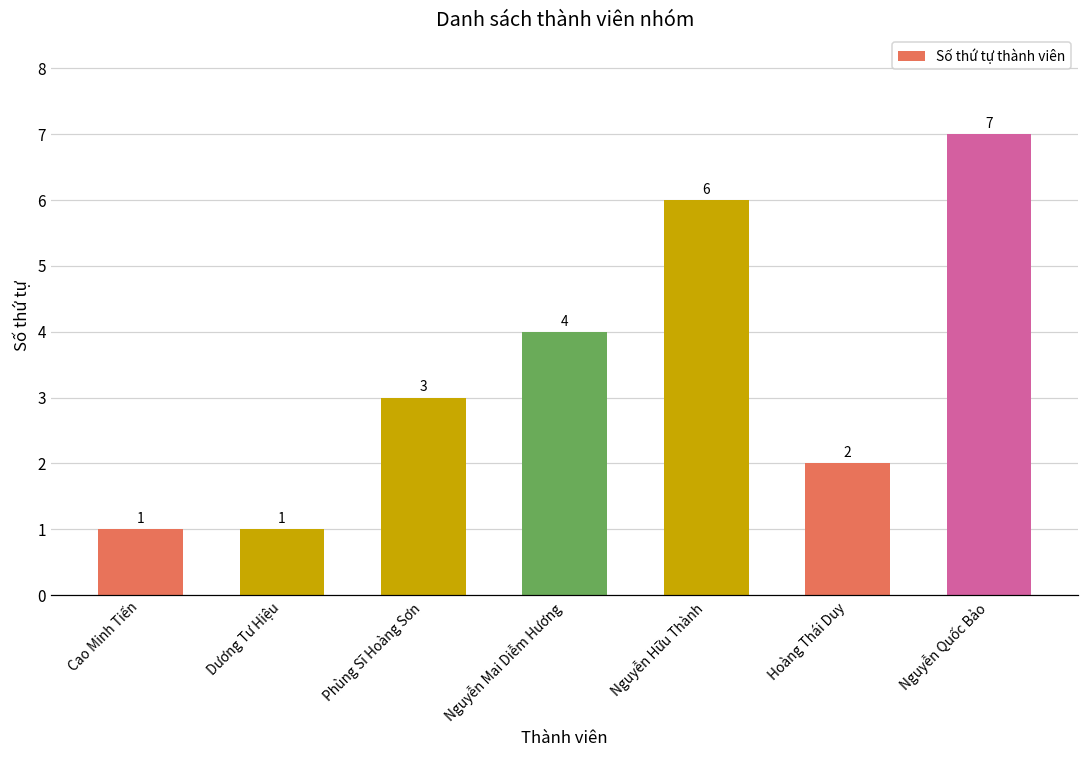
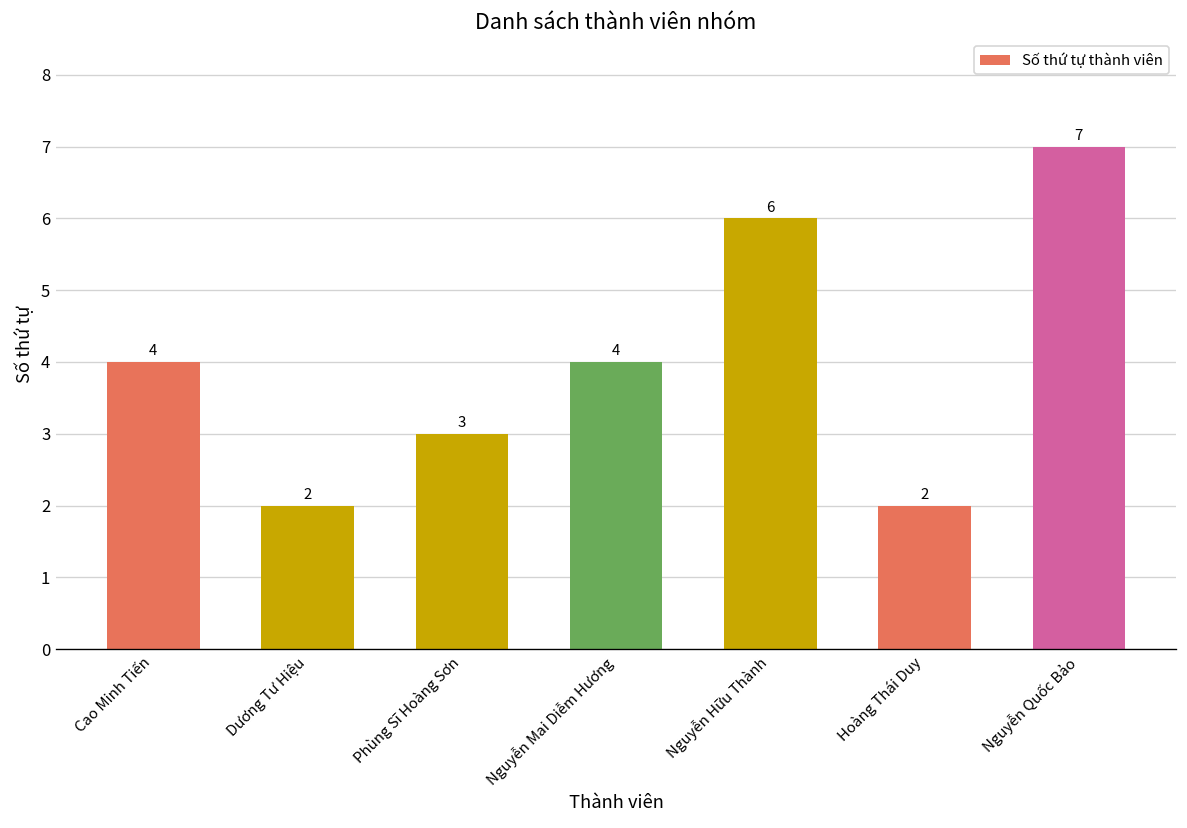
Cao Minh Tiến: 1 -> 4
Dương Tư Hiệu: 1 -> 2
